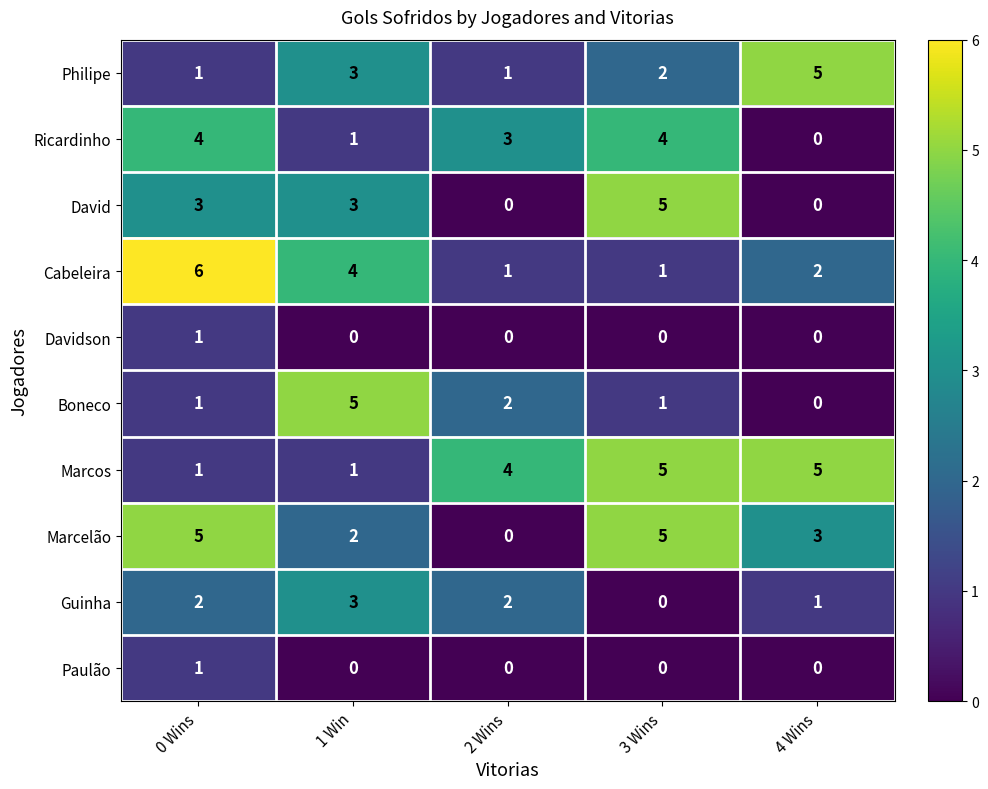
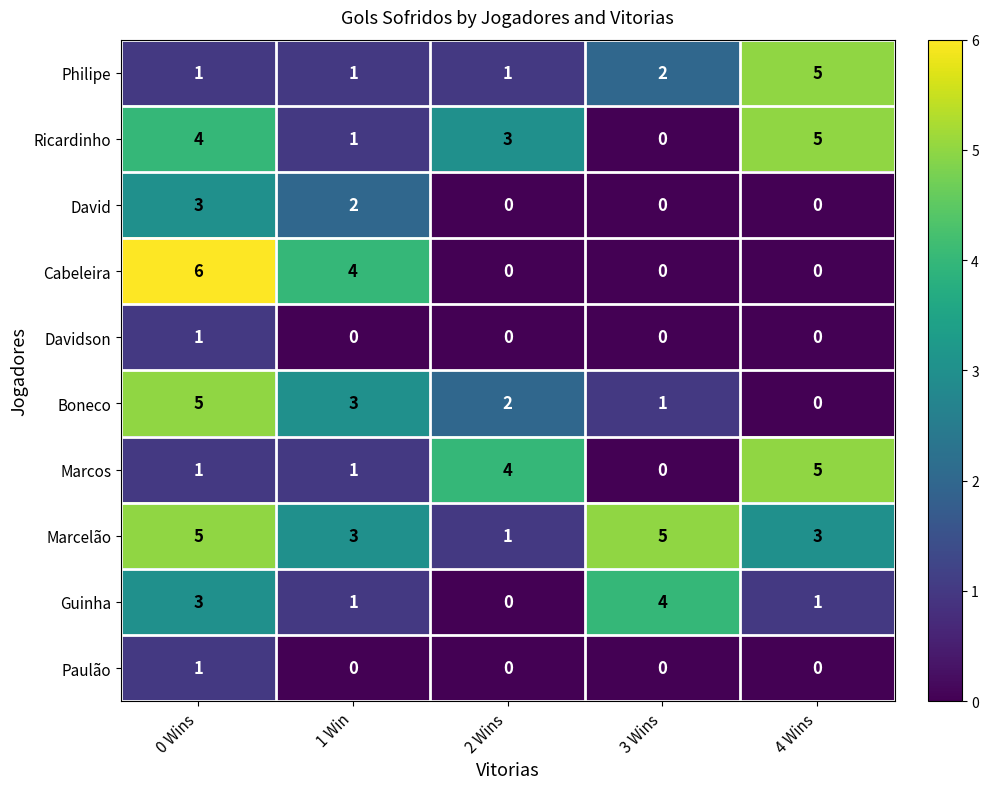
Philipe, 1 Win: 3 -> 1
Ricardinho, 3 Wins: 4 -> 0
Ricardinho, 4 Wins: 0 -> 5
David, 1 Win: 3 -> 2
David, 3 Wins: 5 -> 0
Cabeleira, 2 Wins: 1 -> 0
Cabeleira, 3 Wins: 1 -> 0
Cabeleira, 4 Wins: 2 -> 0
Boneco, 0 Wins: 1 -> 5
Boneco, 1 Win: 5 -> 3
Marcos, 3 Wins: 5 -> 0
Marcelão, 1 Win: 2 -> 3
Marcelão, 2 Wins: 0 -> 1
Guinha, 0 Wins: 2 -> 3
Guinha, 1 Win: 3 -> 1
Guinha, 2 Wins: 2 -> 0
Guinha, 3 Wins: 0 -> 4
